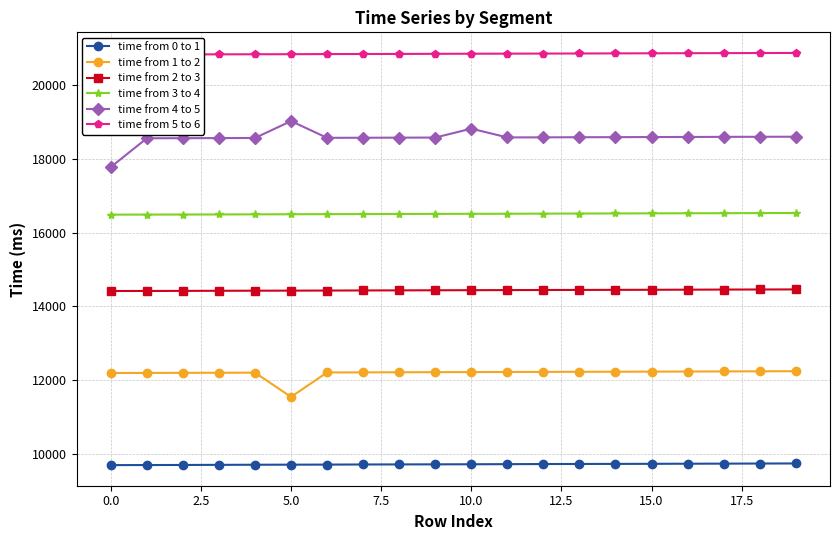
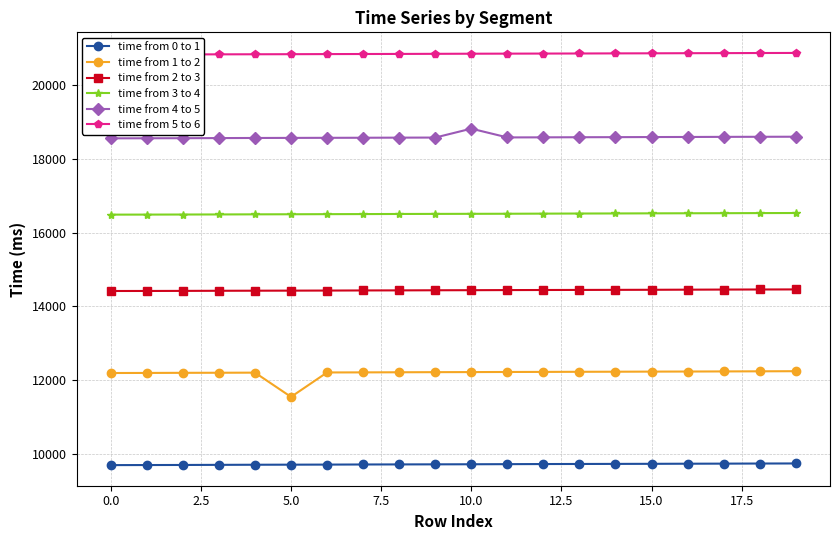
time from 4 to 5, 0.0: 17800 -> 18600
time from 4 to 5, 5.0: 19000 -> 18600
